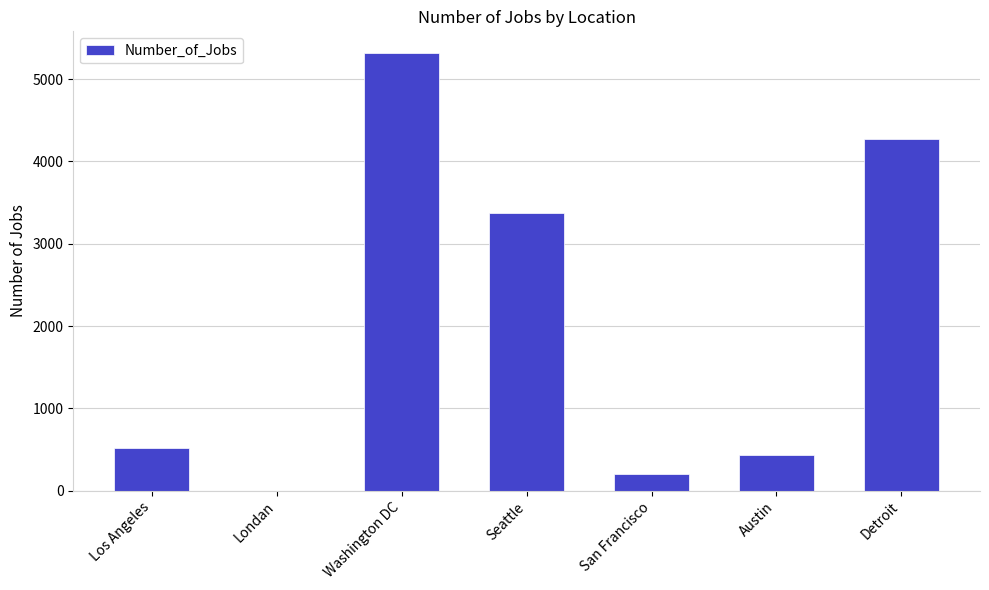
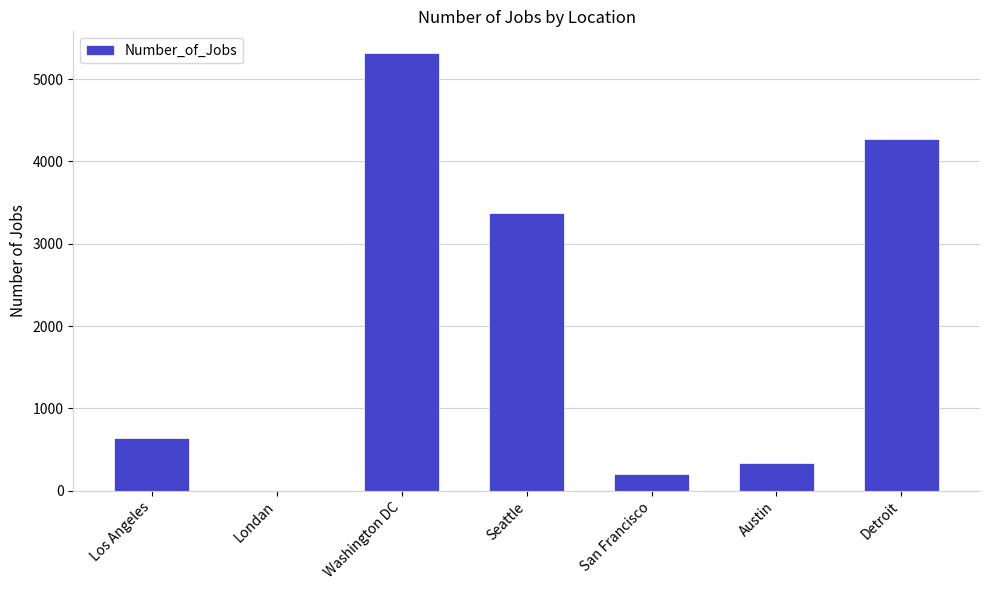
Los Angeles: 500 -> 600
Austin: 400 -> 300
